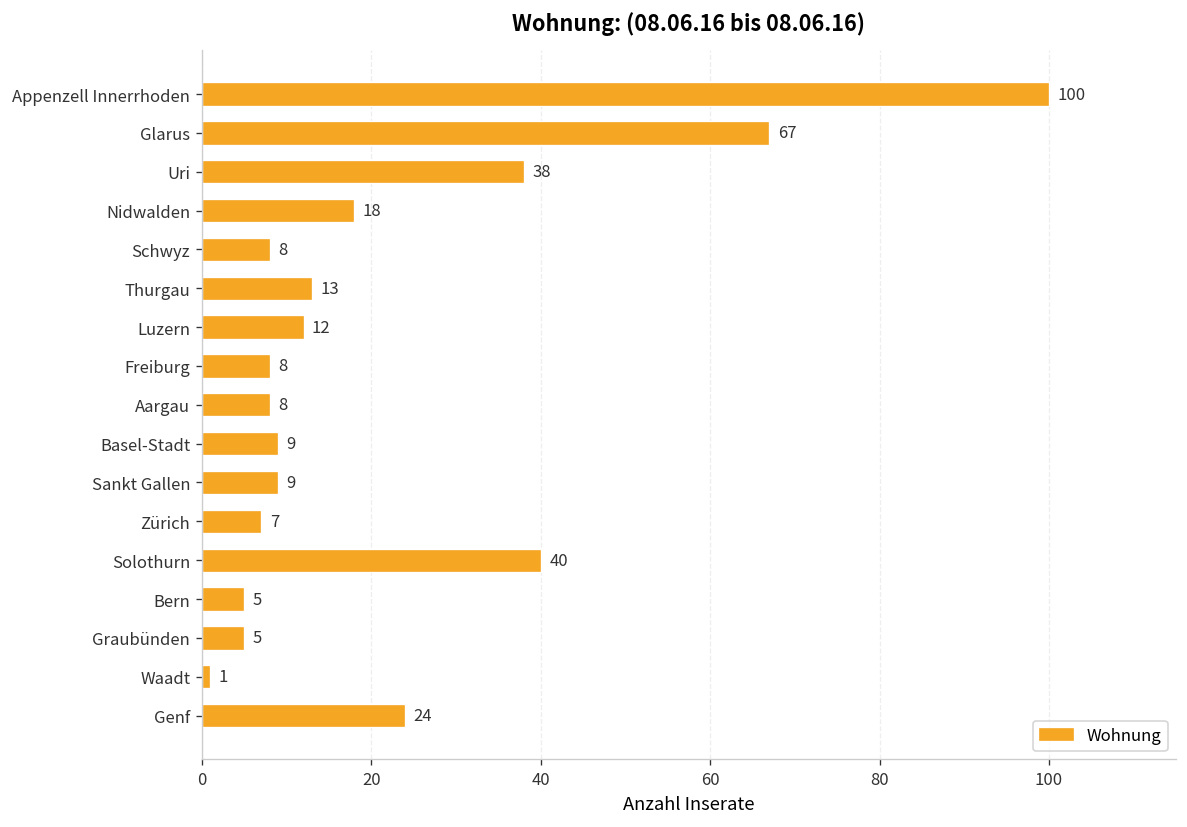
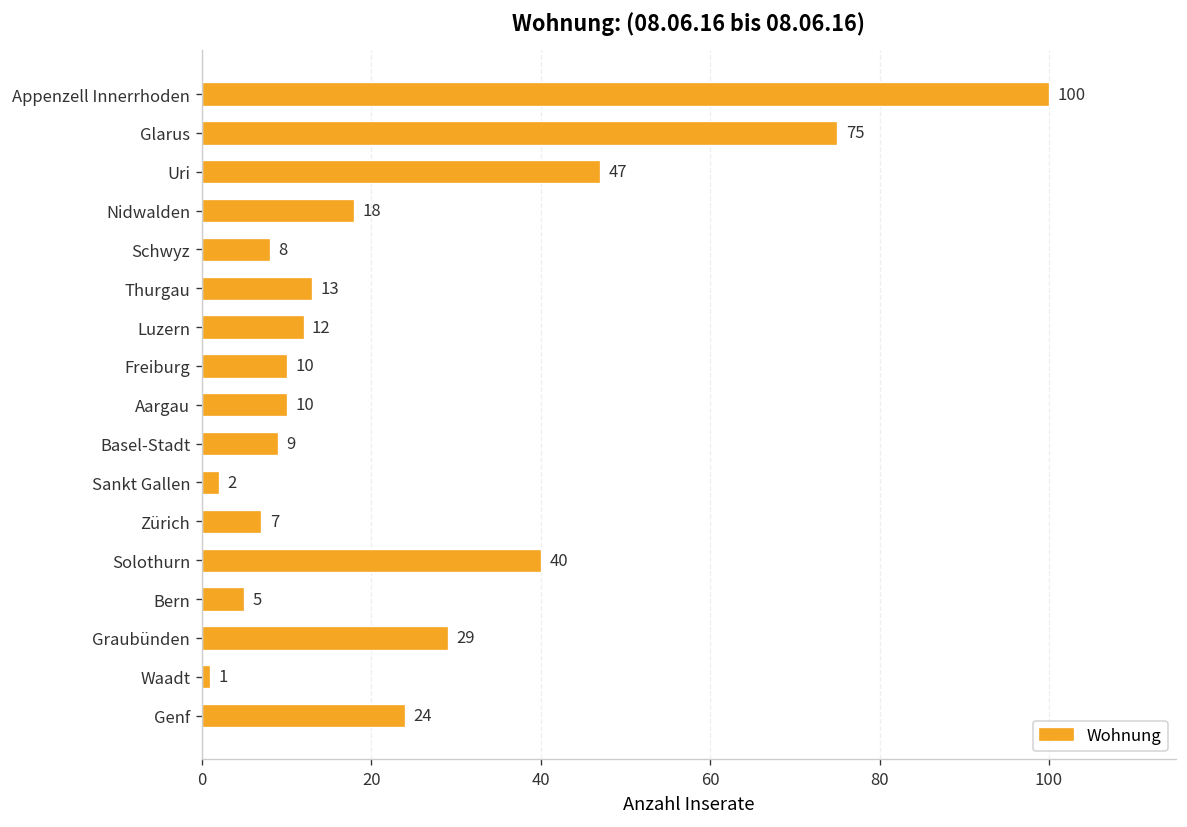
Glarus: 67 -> 75
Uri: 38 -> 47
Freiburg: 8 -> 10
Aargau: 8 -> 10
Sankt Gallen: 9 -> 2
Graubünden: 5 -> 29
